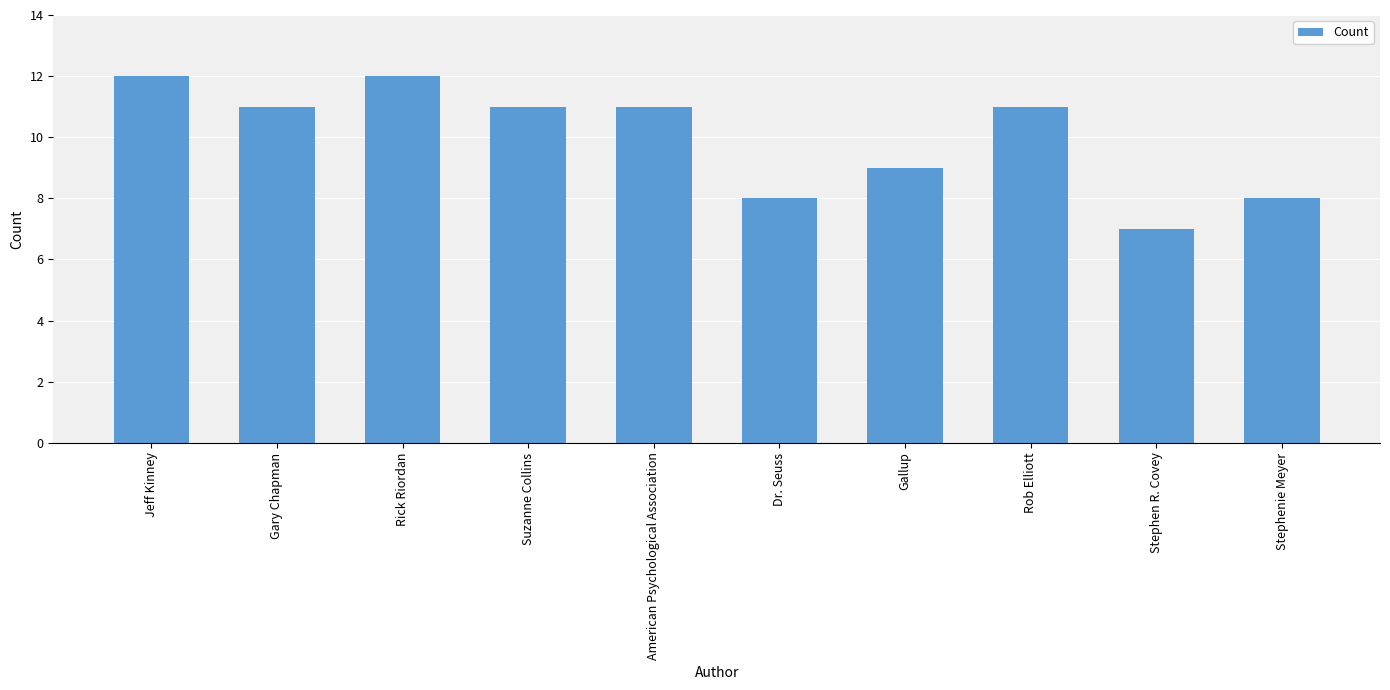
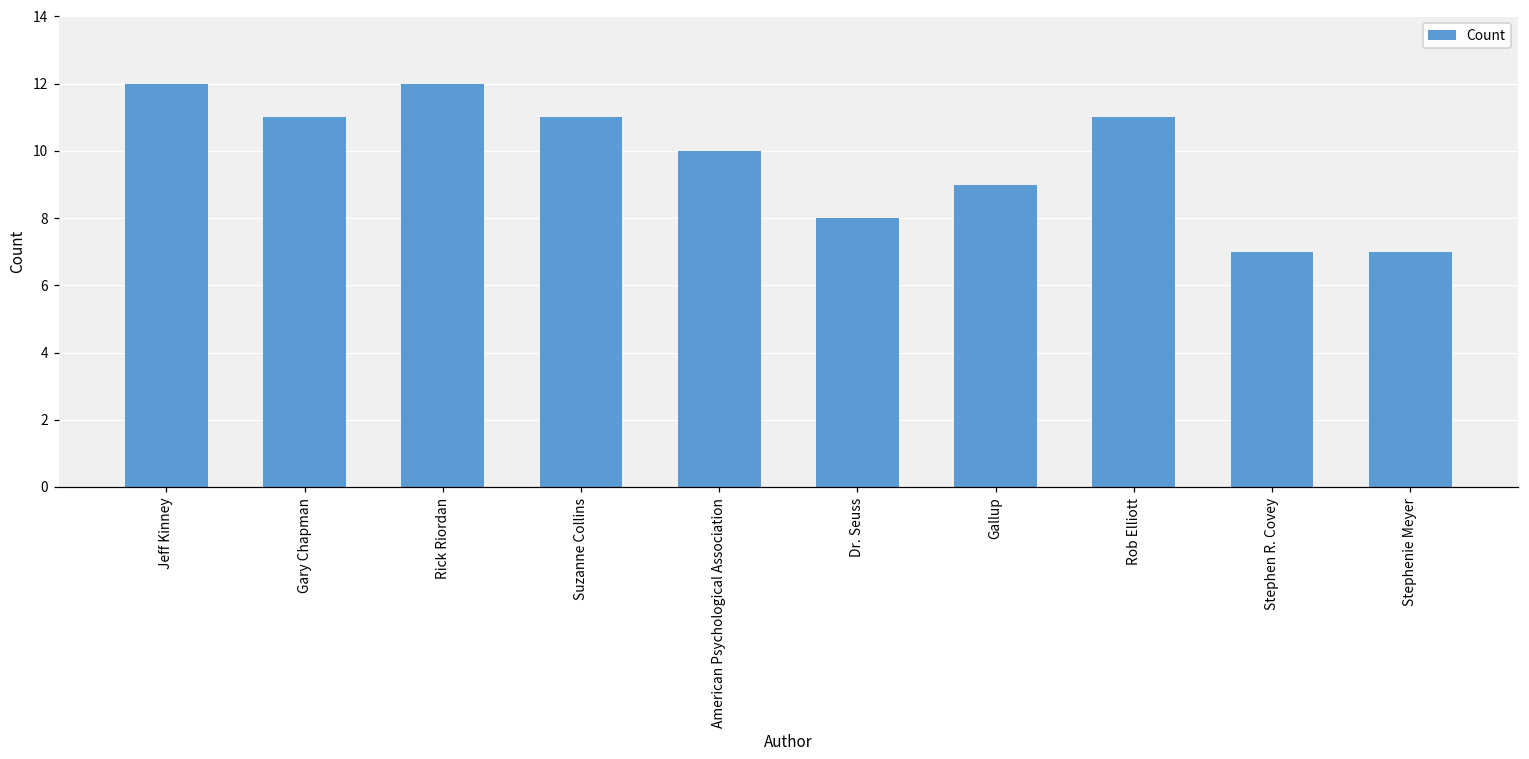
American Psychological Association: 11 -> 10
Stephenie Meyer: 8 -> 7
